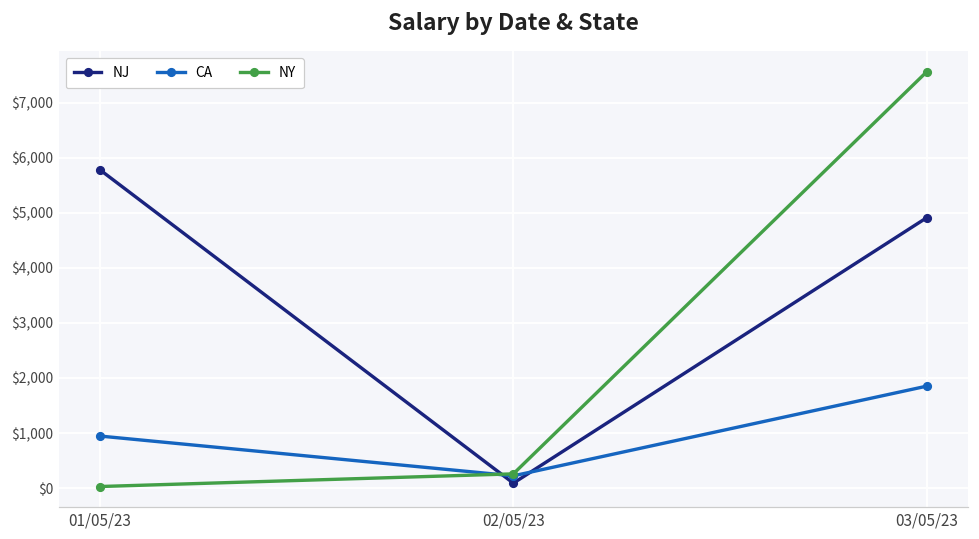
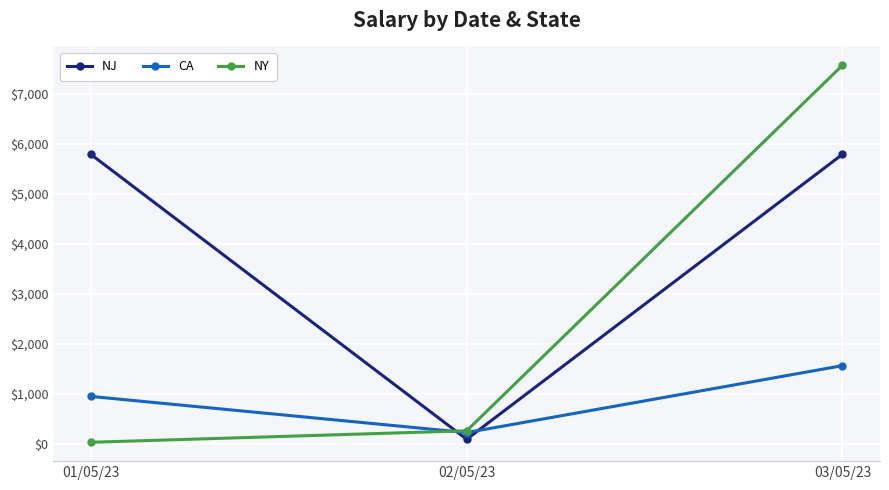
NJ, 03/05/23: $4,900 -> $5,800
CA, 03/05/23: $1,900 -> $1,600
